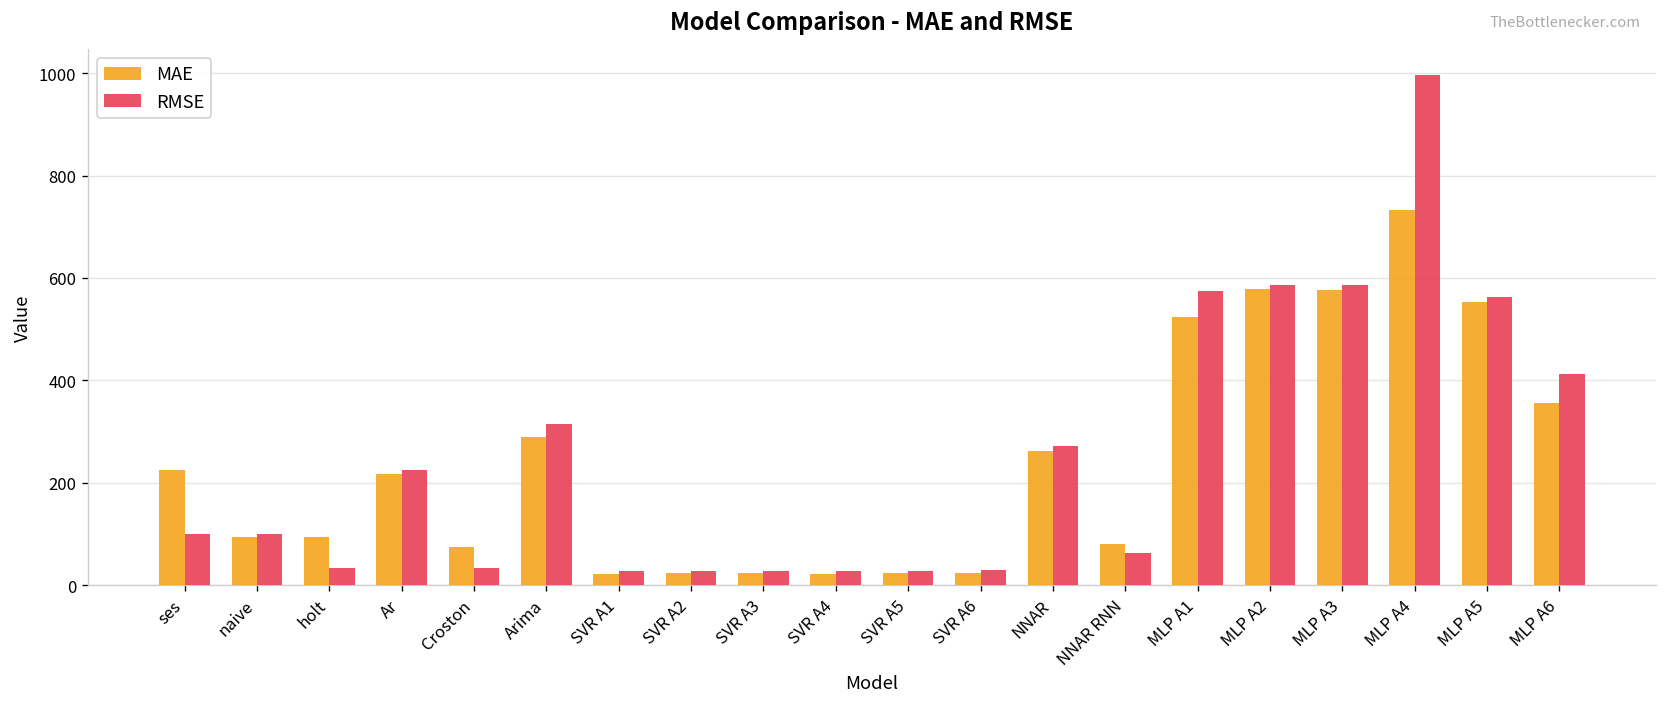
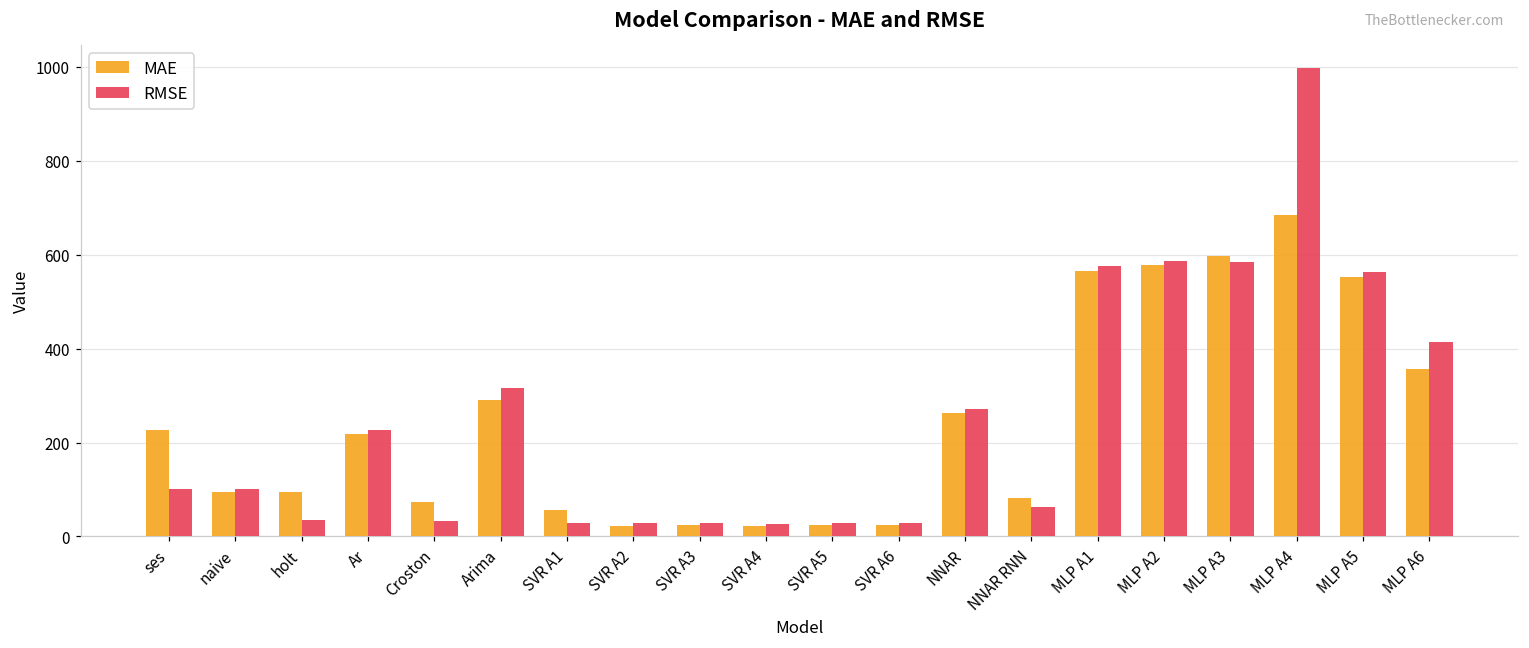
MAE, SVR A1: 20 -> 60
MAE, MLP A1: 520 -> 570
MAE, MLP A3: 580 -> 600
MAE, MLP A4: 730 -> 690
